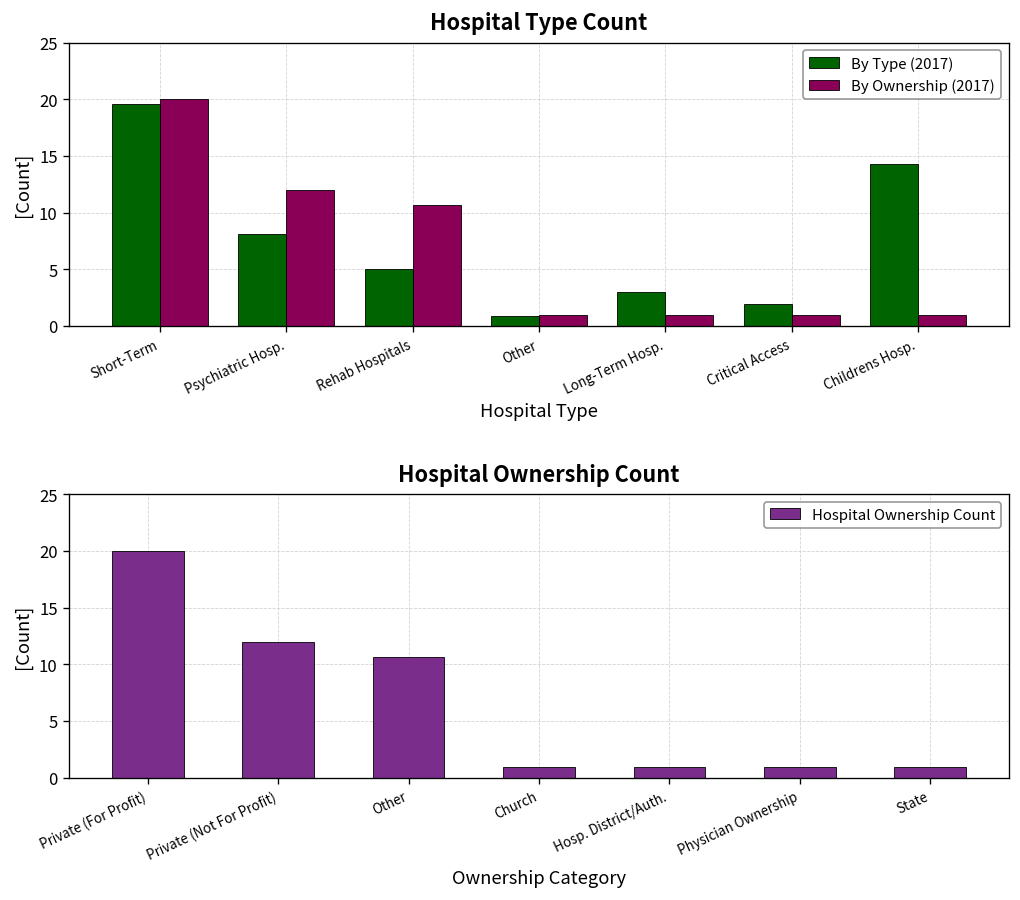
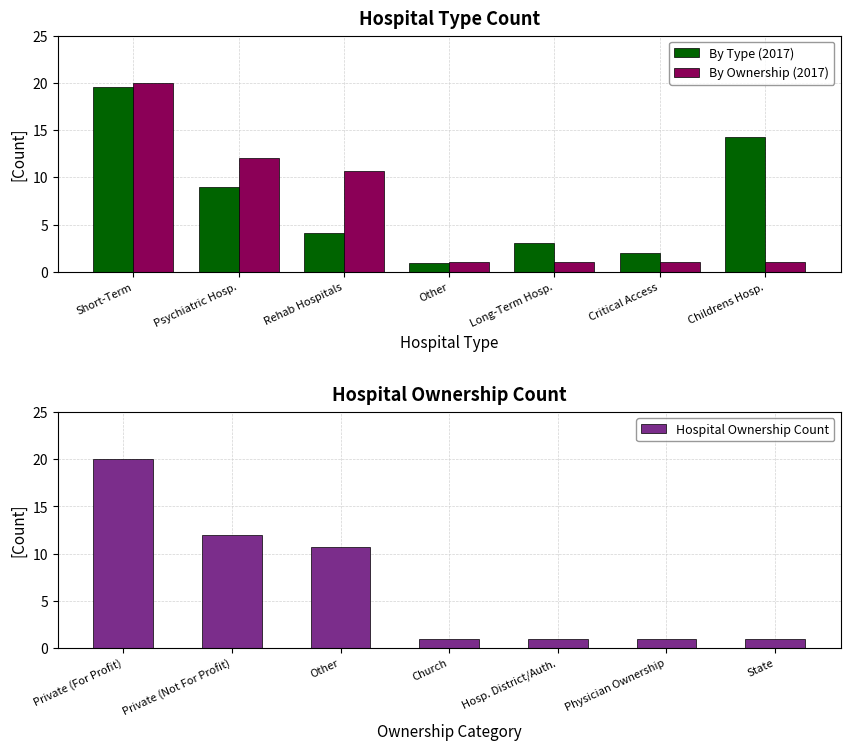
Hospital Type Count, By Type (2017), Psychiatric Hosp.: 8 -> 9
Hospital Type Count, By Type (2017), Rehab Hospitals: 5 -> 4
